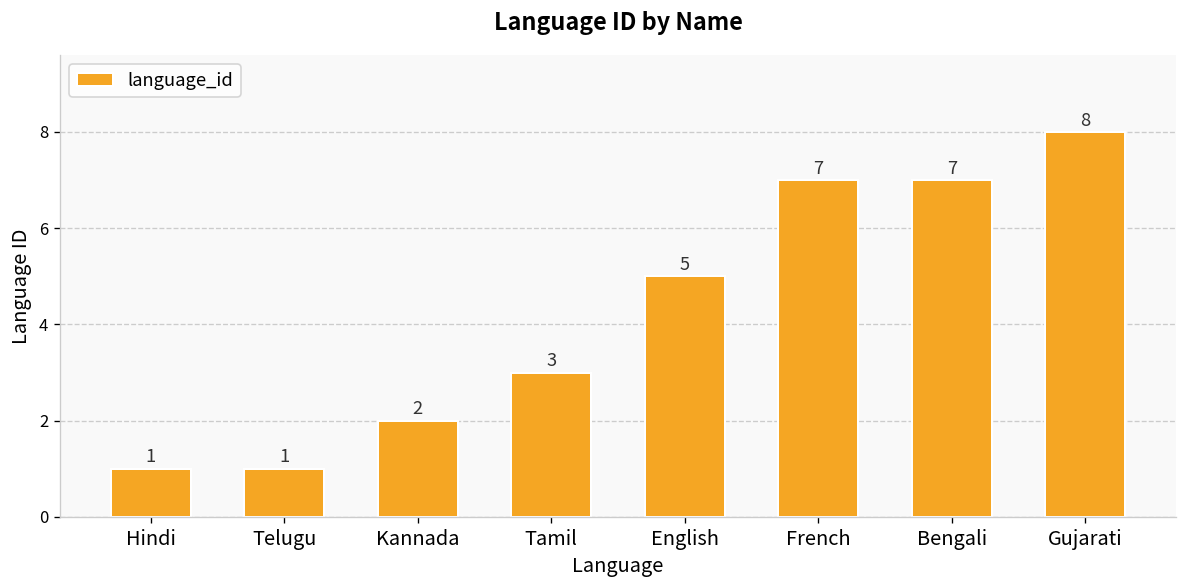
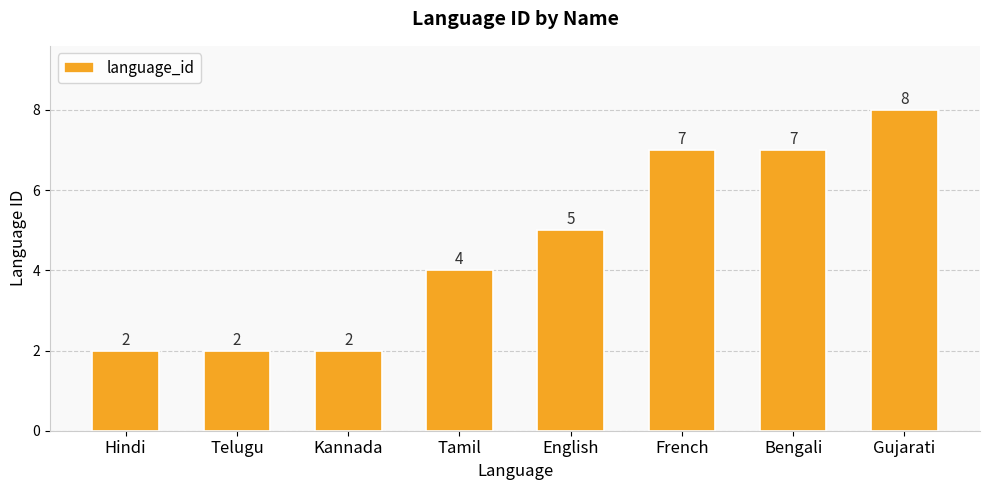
Hindi: 1 -> 2
Telugu: 1 -> 2
Tamil: 3 -> 4
